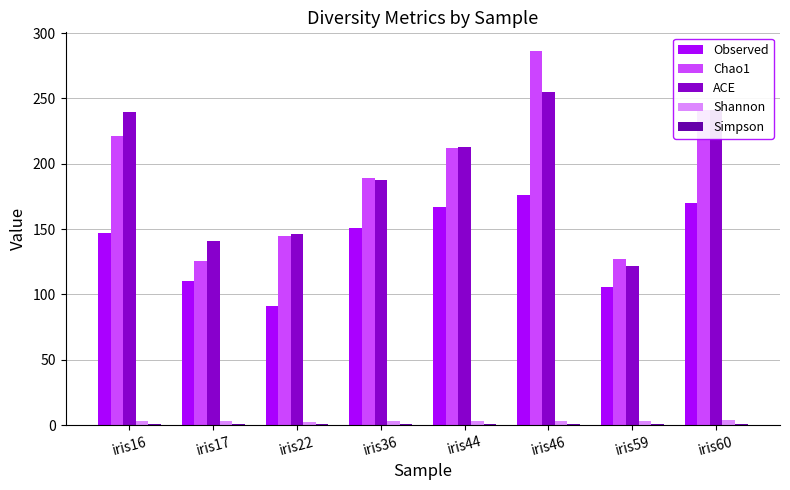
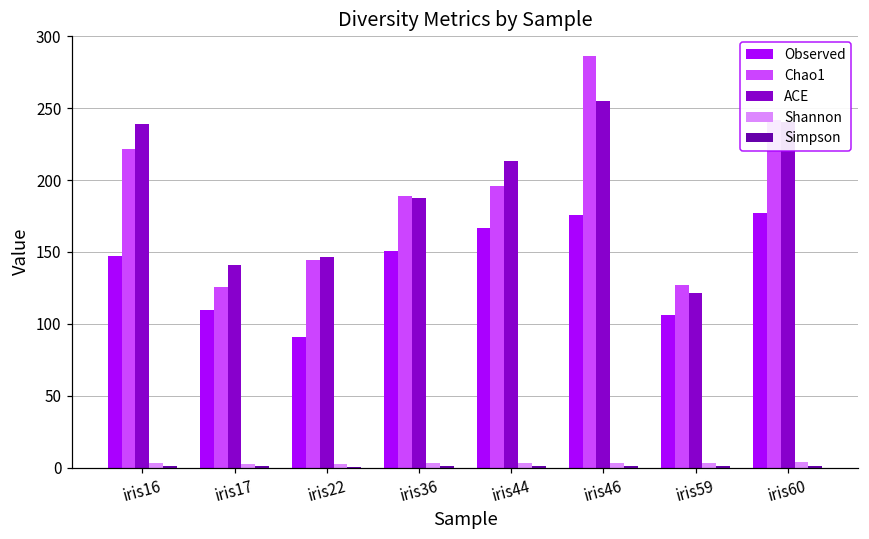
Chao1, iris44: 212 -> 196
Observed, iris60: 170 -> 177
